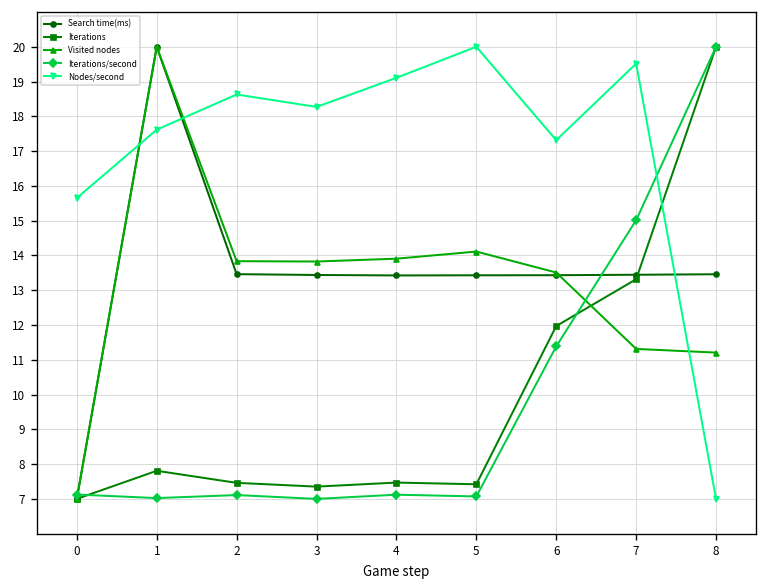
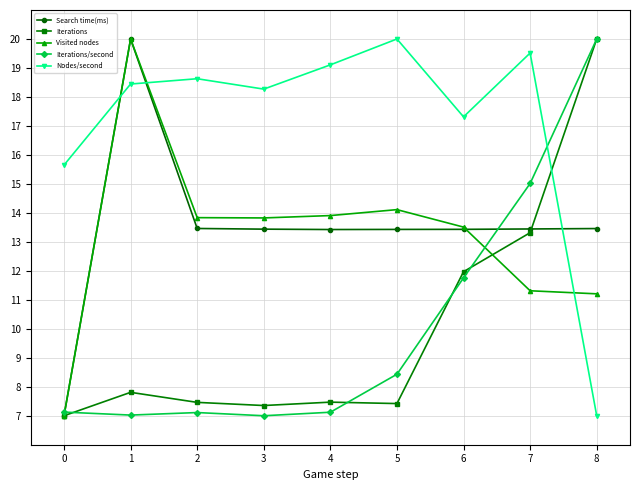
Nodes/second, 1: 17.6 -> 18.4
Iterations/second, 5: 7.1 -> 8.4
Iterations/second, 6: 11.4 -> 11.8
